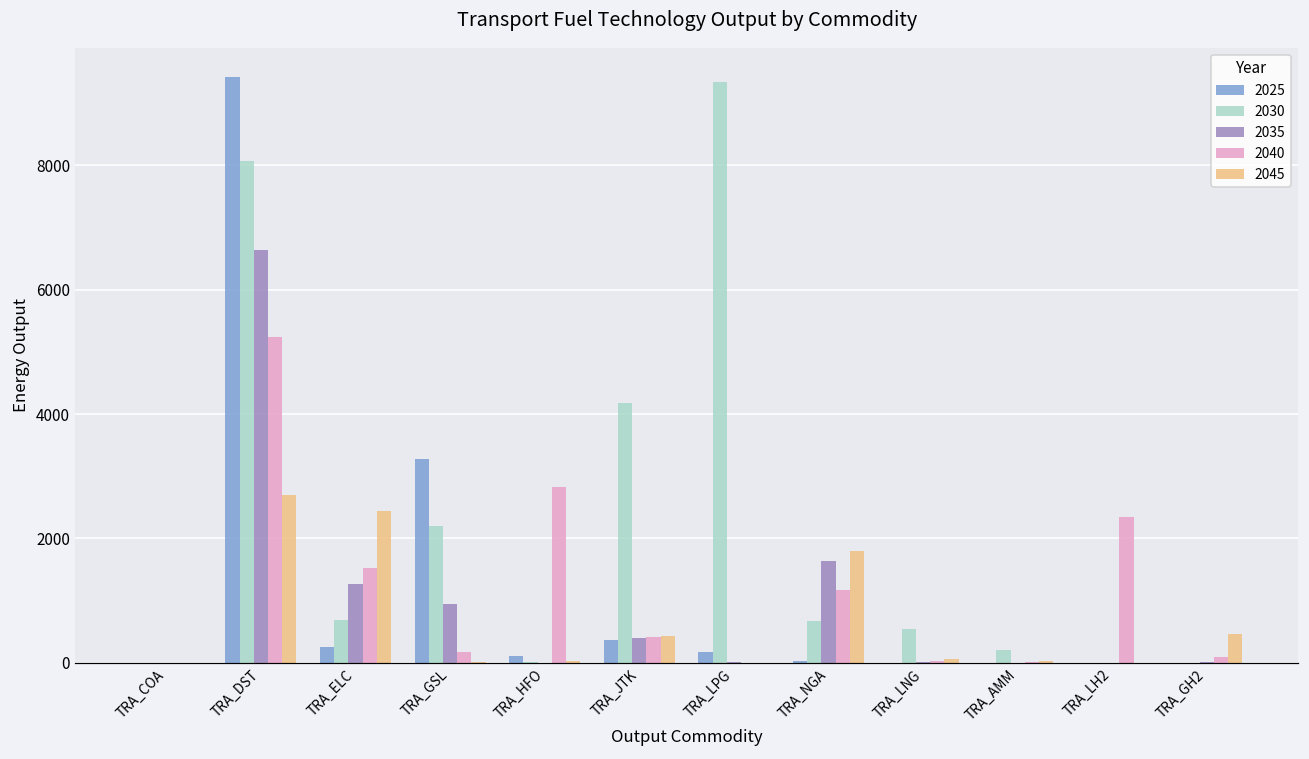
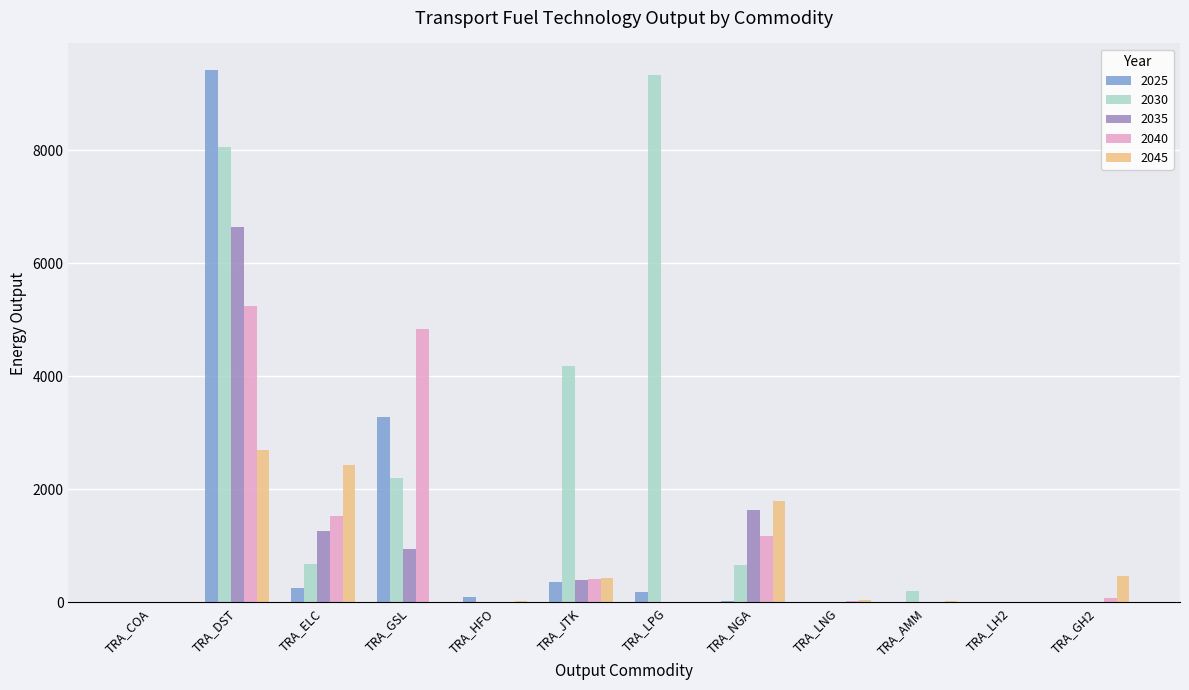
2040, TRA_GSL: 200 -> 4800
2040, TRA_HFO: 2800 -> 0
2030, TRA_LNG: 500 -> 0
2040, TRA_LH2: 2300 -> 0
